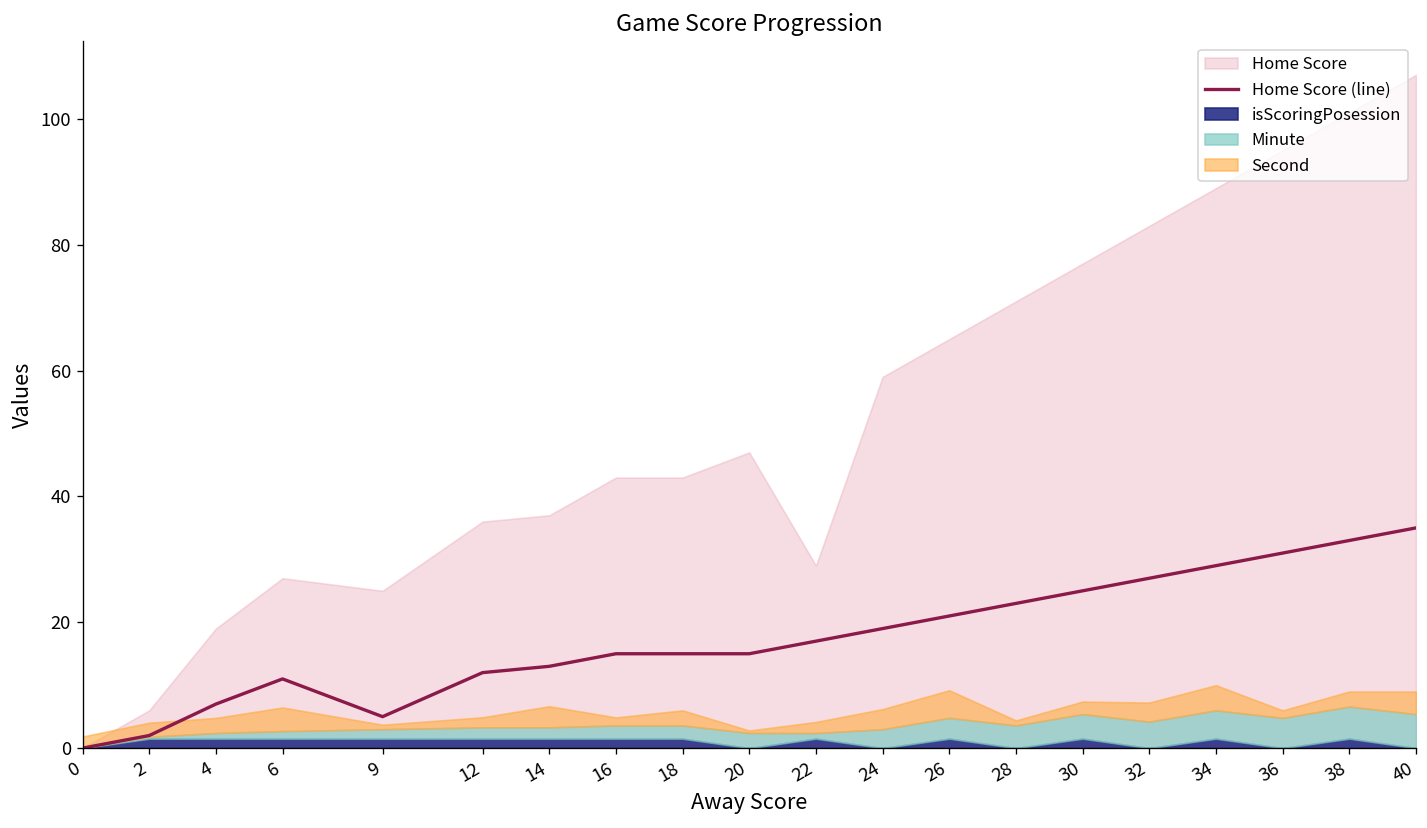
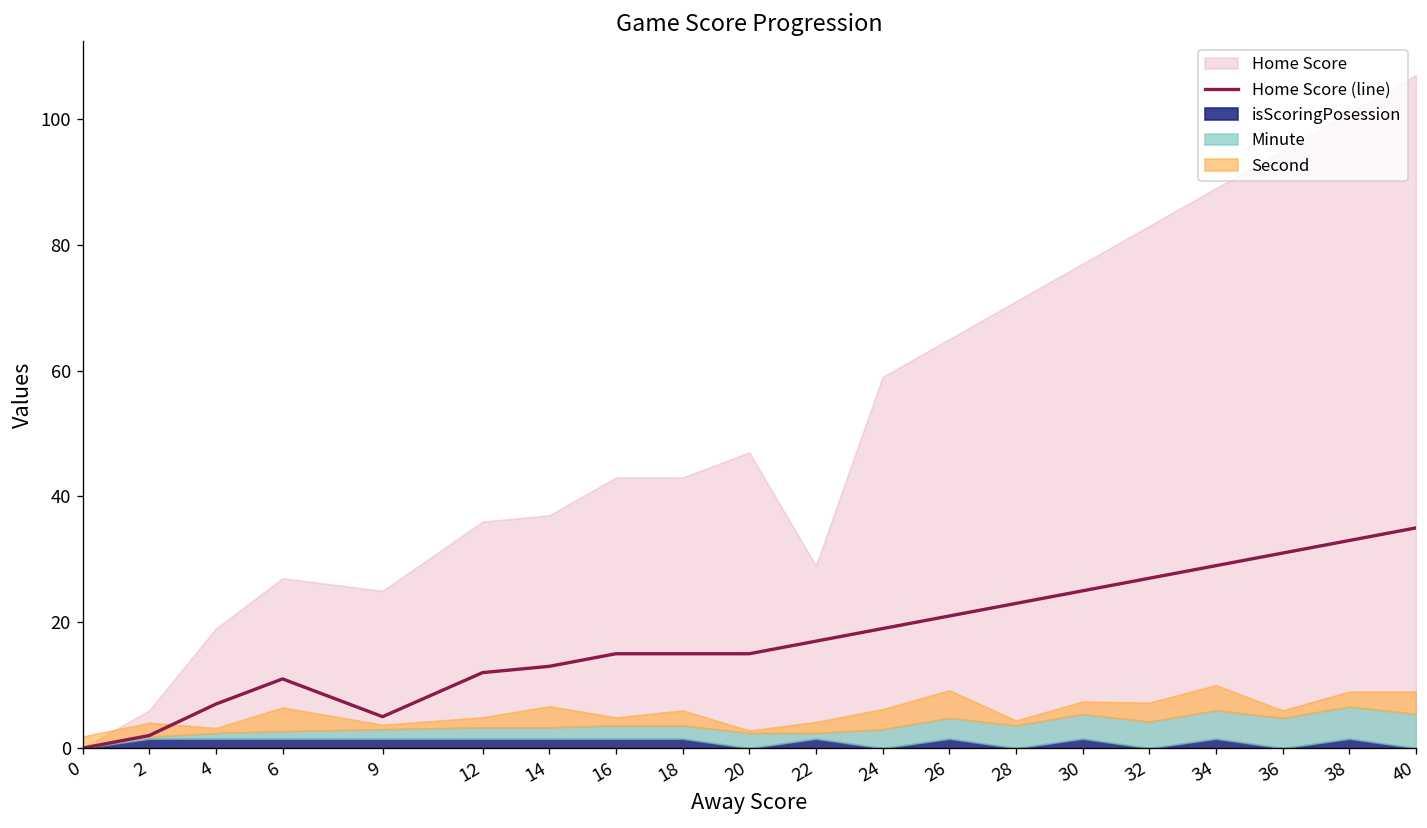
Second, 4: 2 -> 1
